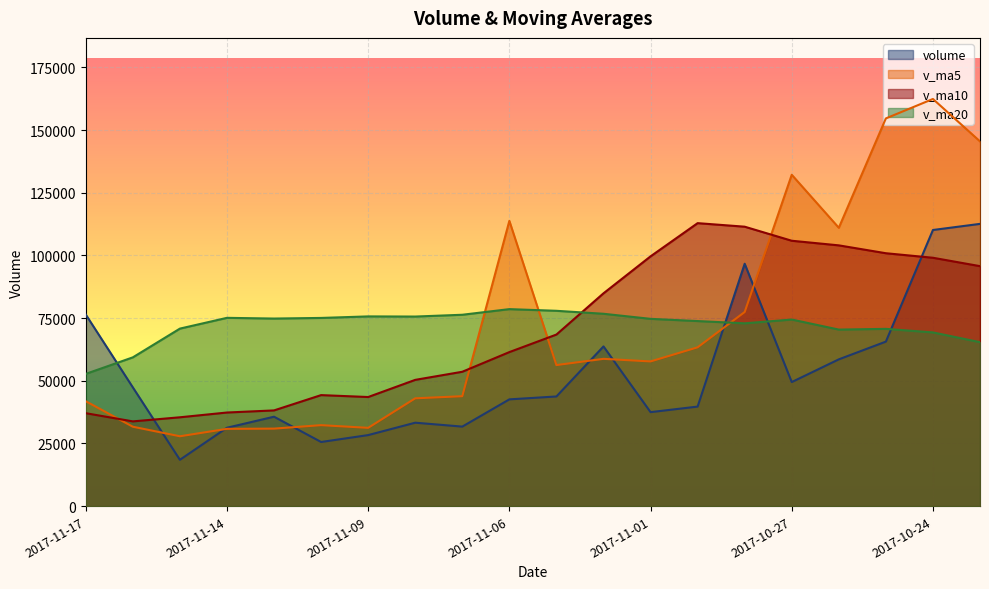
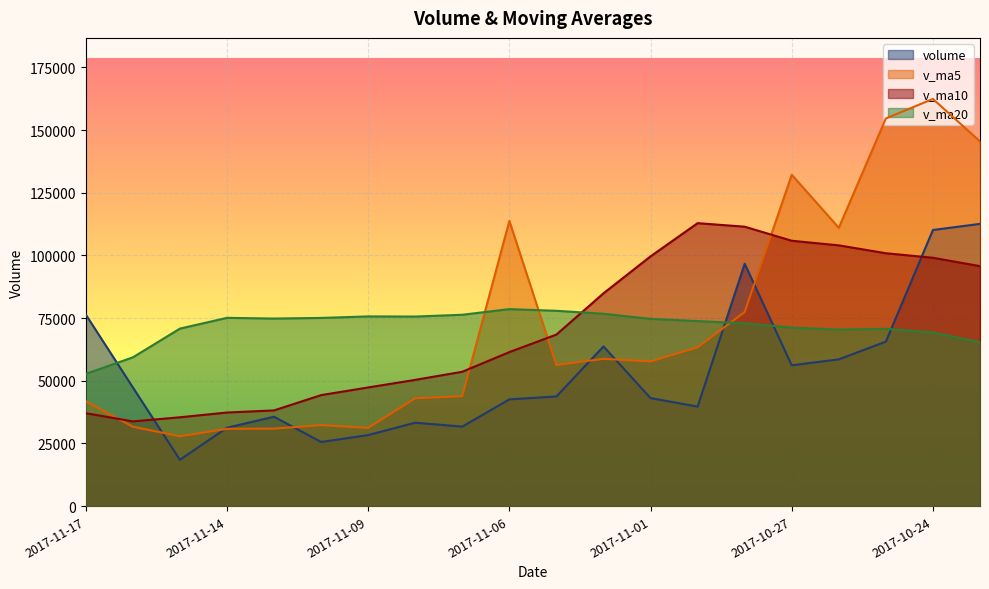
v_ma10, 2017-11-09: 44000 -> 47000
volume, 2017-11-01: 37000 -> 43000
volume, 2017-10-27: 49000 -> 56000
v_ma20, 2017-10-27: 74000 -> 71000
